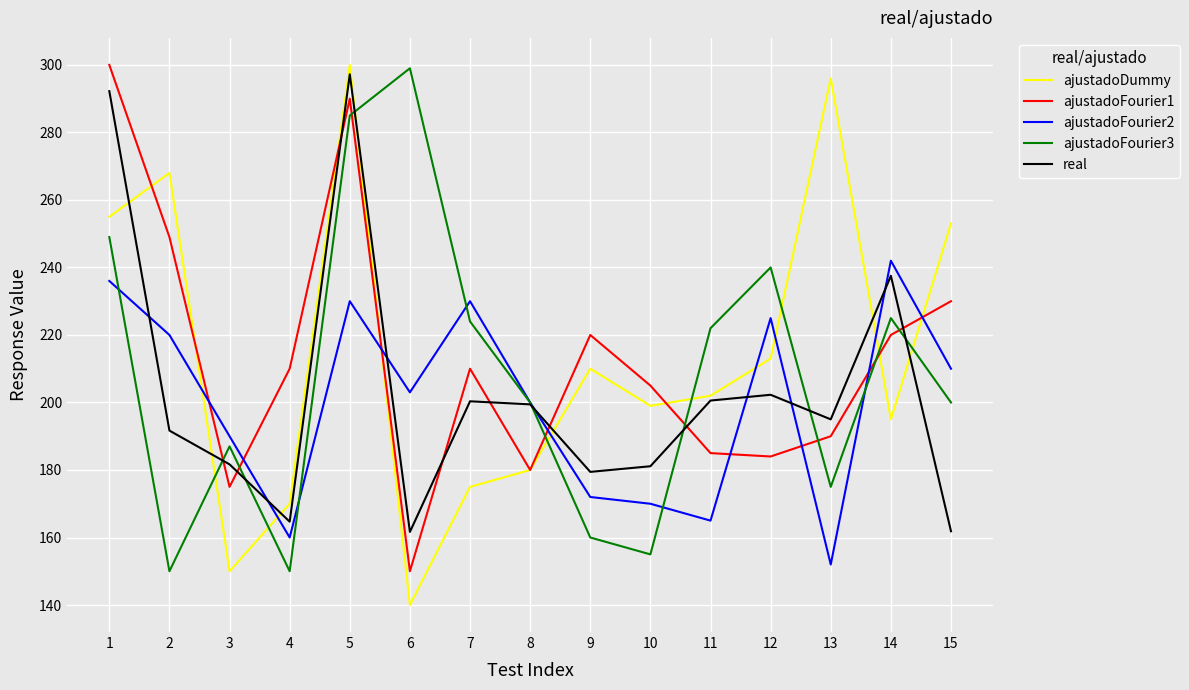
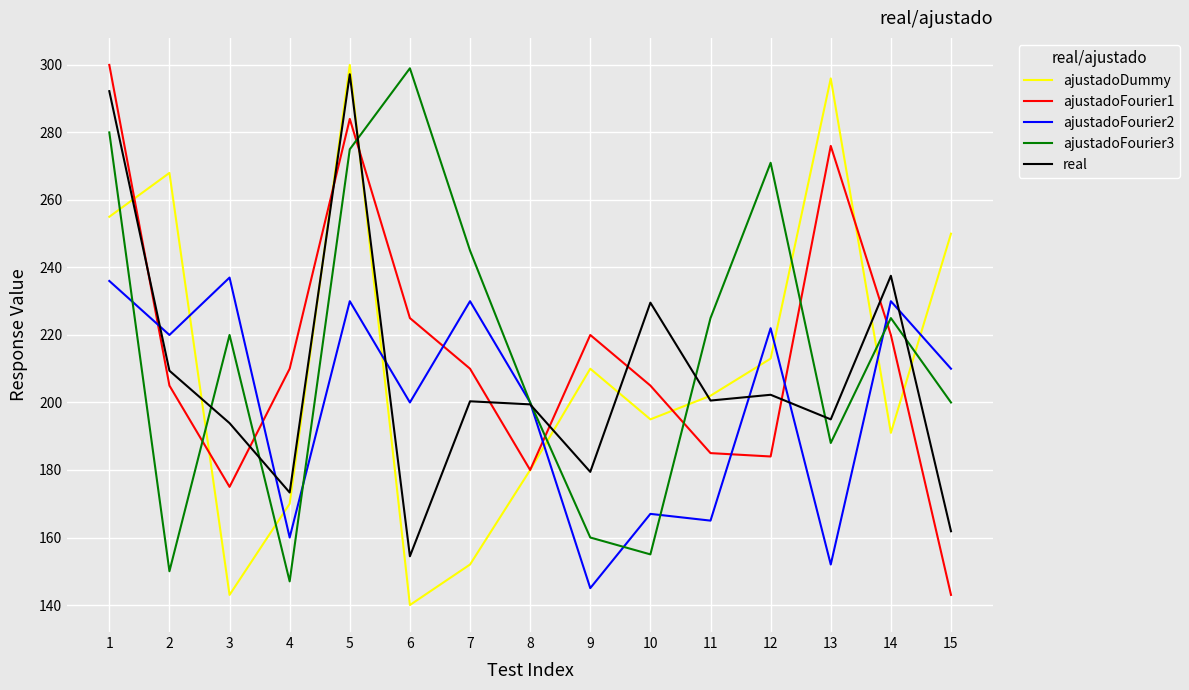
ajustadoFourier3, 1: 249 -> 280
ajustadoFourier1, 2: 249 -> 205
real, 2: 192 -> 209
ajustadoDummy, 3: 150 -> 143
ajustadoFourier2, 3: 190 -> 237
ajustadoFourier3, 3: 187 -> 220
real, 3: 182 -> 194
ajustadoFourier3, 4: 150 -> 147
real, 4: 165 -> 173
ajustadoFourier1, 5: 290 -> 284
ajustadoFourier3, 5: 285 -> 275
ajustadoFourier1, 6: 150 -> 225
ajustadoFourier2, 6: 203 -> 200
real, 6: 162 -> 154
ajustadoDummy, 7: 175 -> 152
ajustadoFourier3, 7: 224 -> 245
ajustadoFourier2, 9: 172 -> 145
ajustadoDummy, 10: 199 -> 195
ajustadoFourier2, 10: 170 -> 167
real, 10: 181 -> 230
ajustadoFourier3, 11: 222 -> 225
ajustadoFourier2, 12: 225 -> 222
ajustadoFourier3, 12: 240 -> 271
ajustadoFourier1, 13: 190 -> 276
ajustadoFourier3, 13: 175 -> 188
ajustadoDummy, 14: 195 -> 191
ajustadoFourier2, 14: 242 -> 230
ajustadoDummy, 15: 253 -> 250
ajustadoFourier1, 15: 230 -> 143
